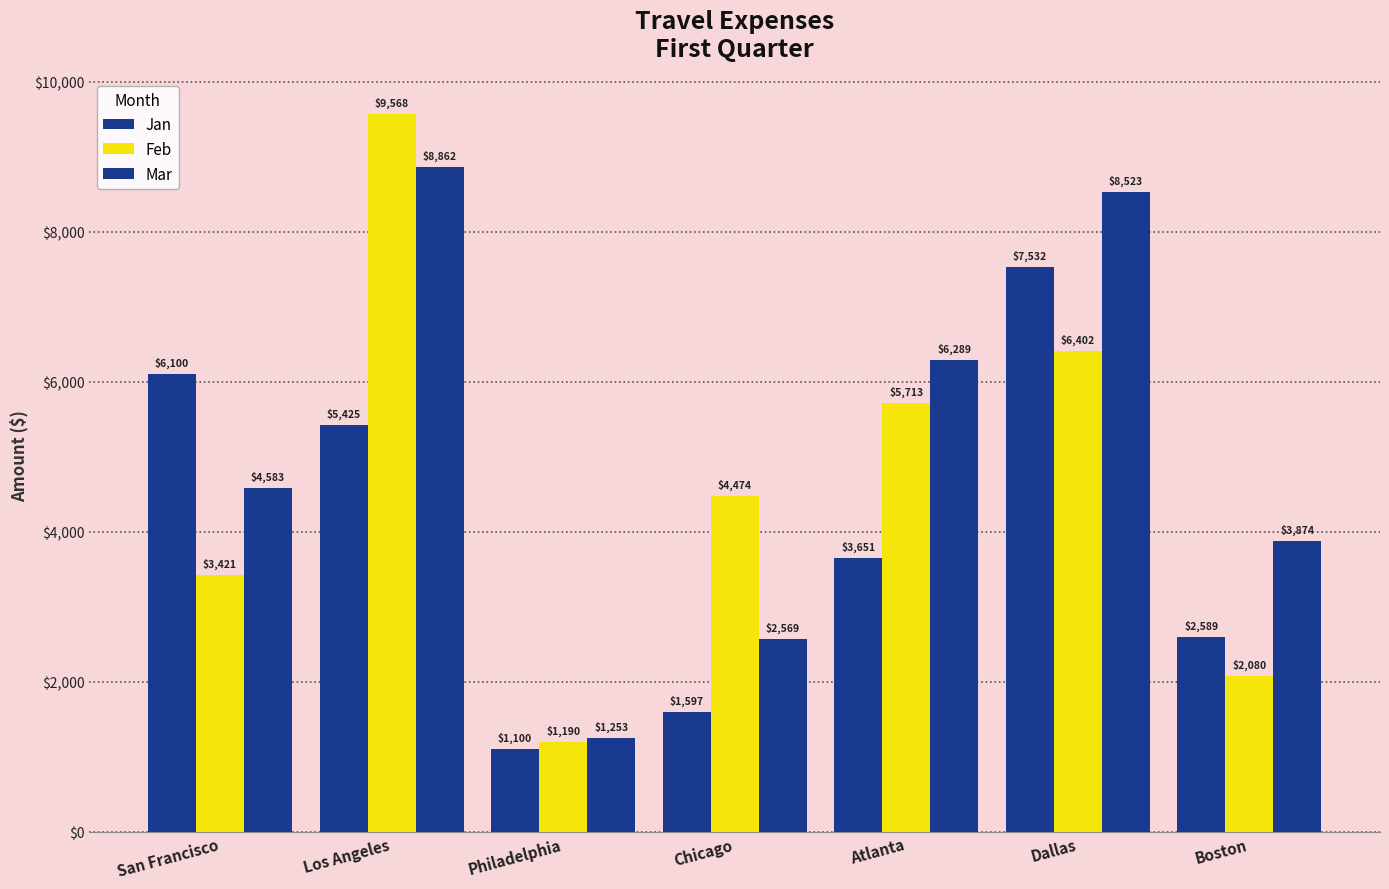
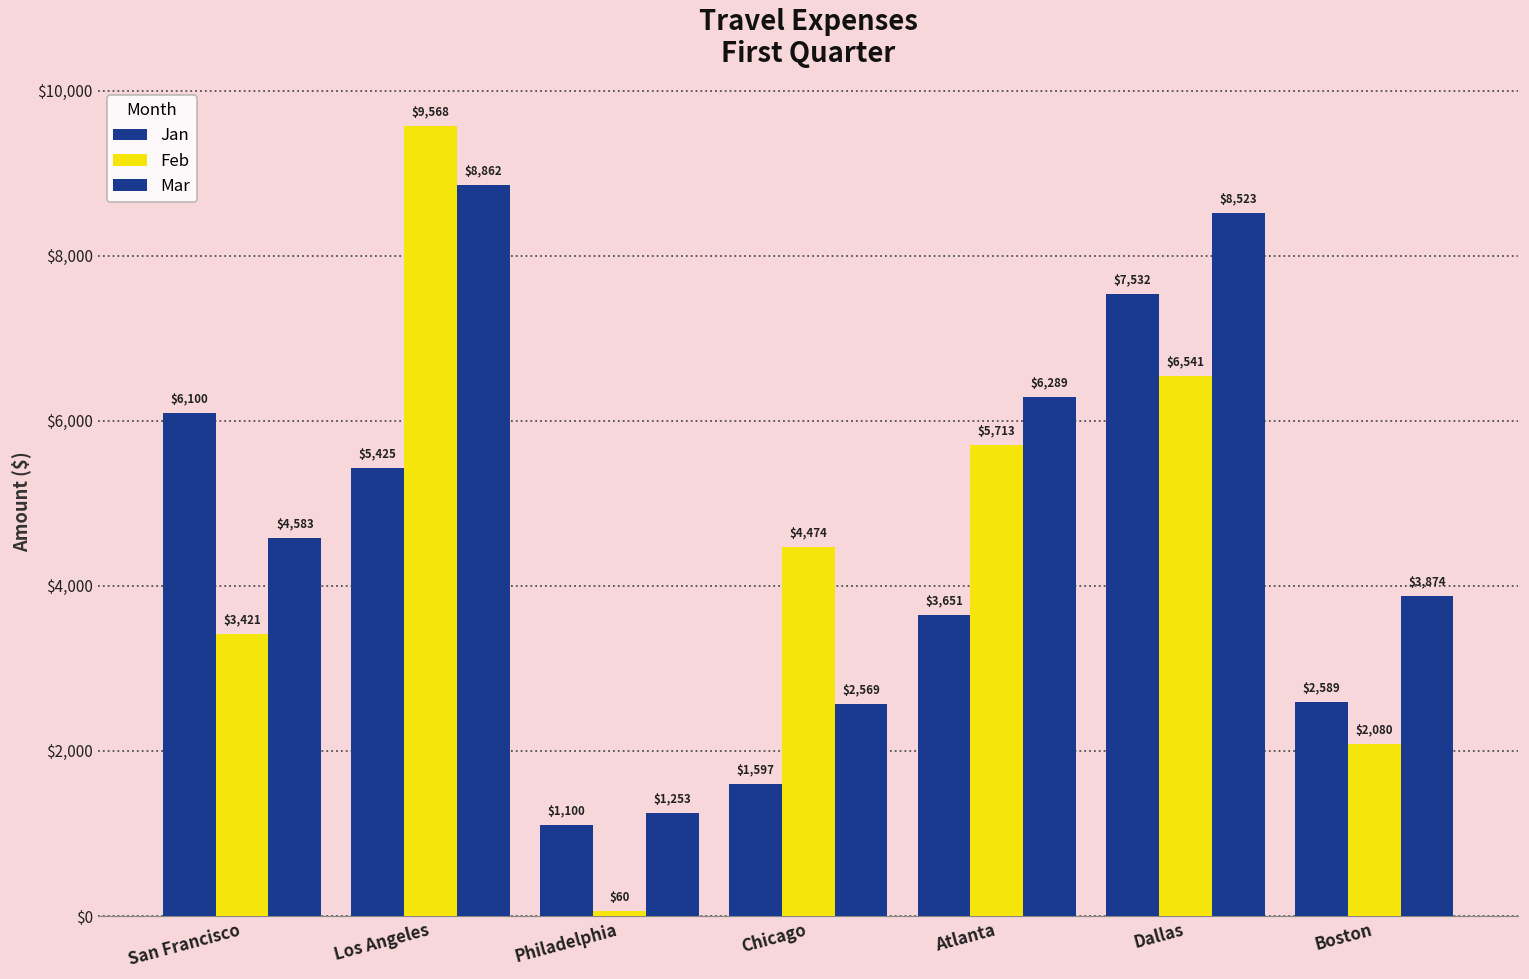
Feb, Philadelphia: $1,190 -> $60
Feb, Dallas: $6,402 -> $6,541
